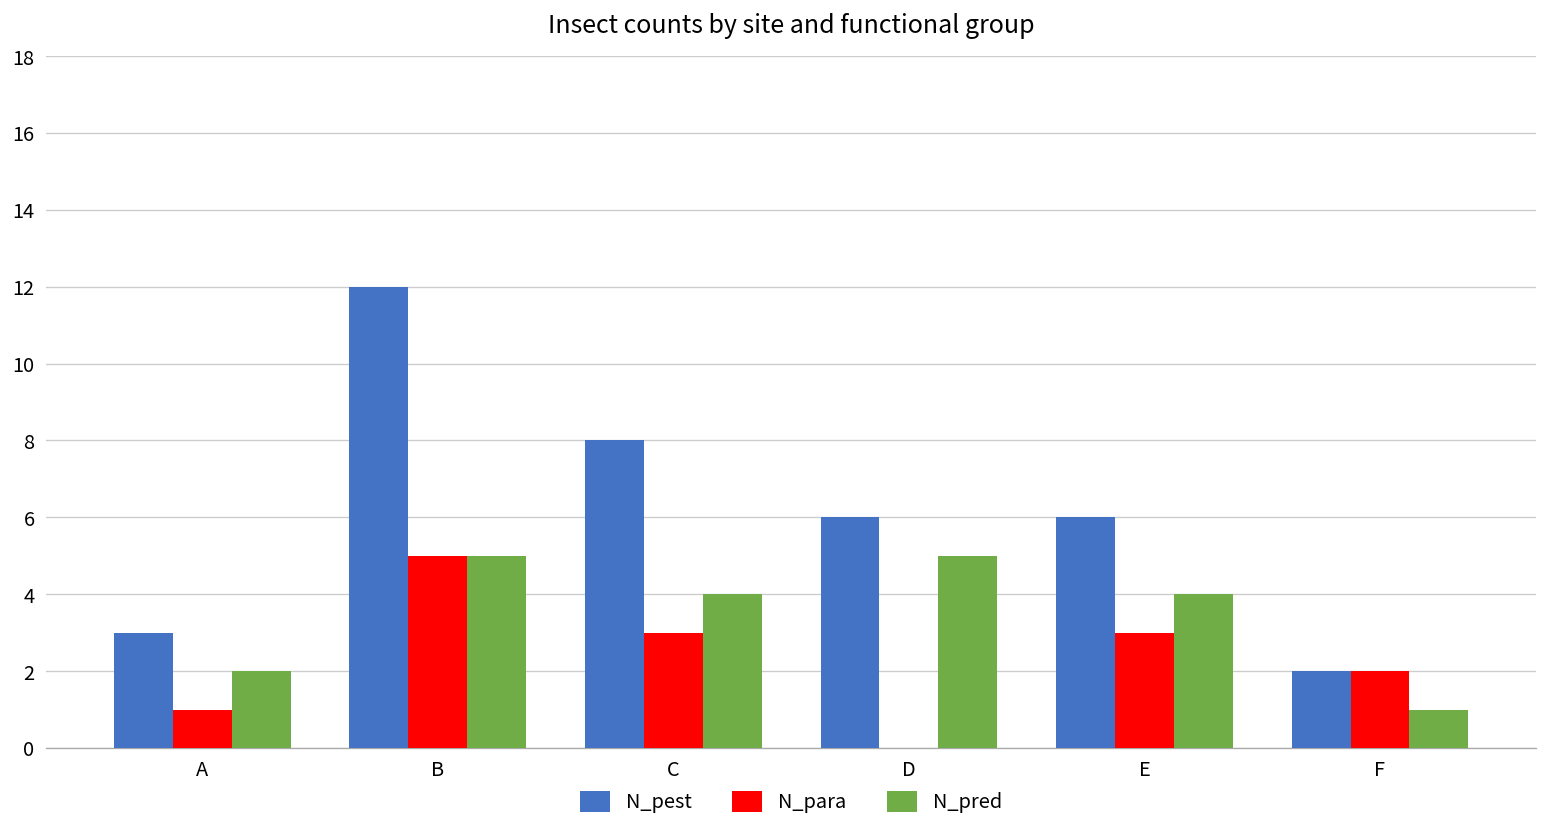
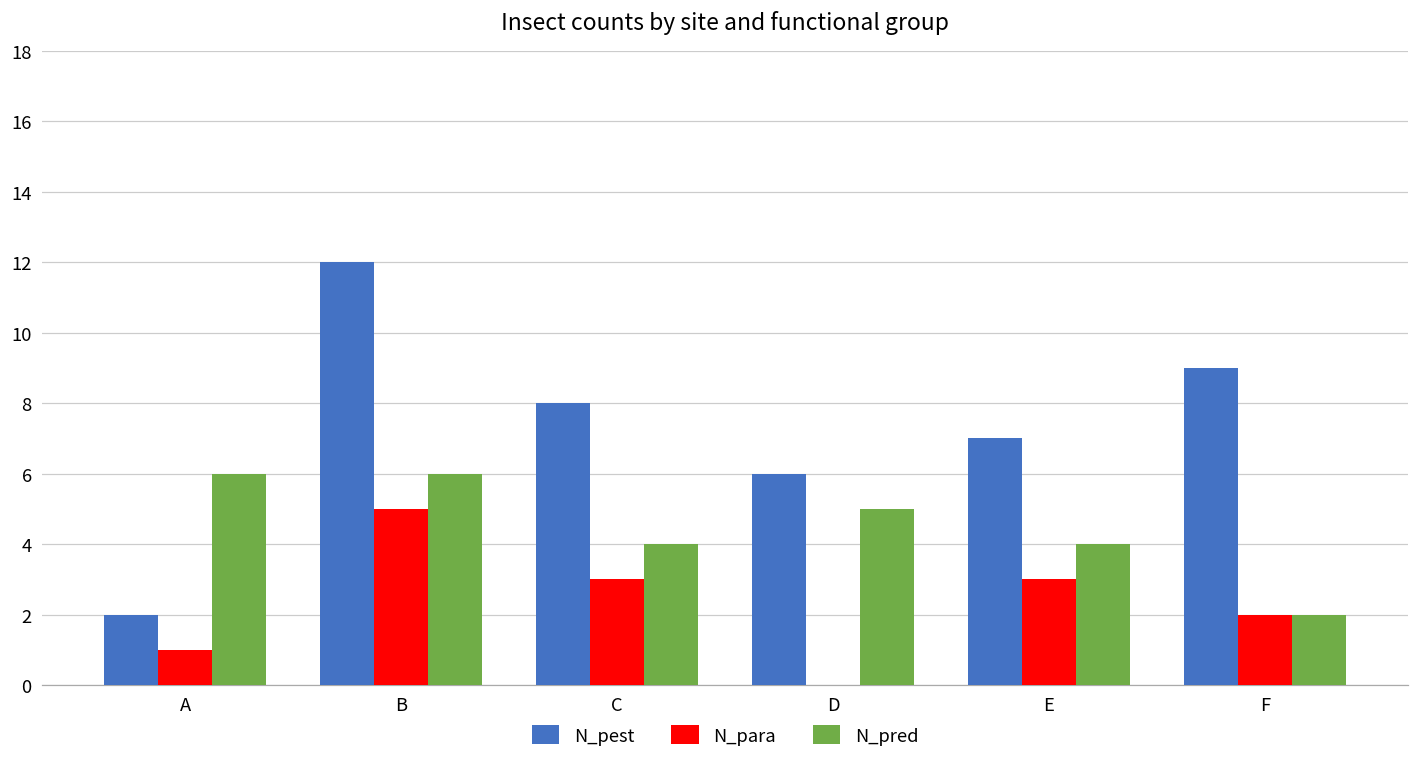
N_pest, A: 3 -> 2
N_pred, A: 2 -> 6
N_pred, B: 5 -> 6
N_pest, E: 6 -> 7
N_pest, F: 2 -> 9
N_pred, F: 1 -> 2
